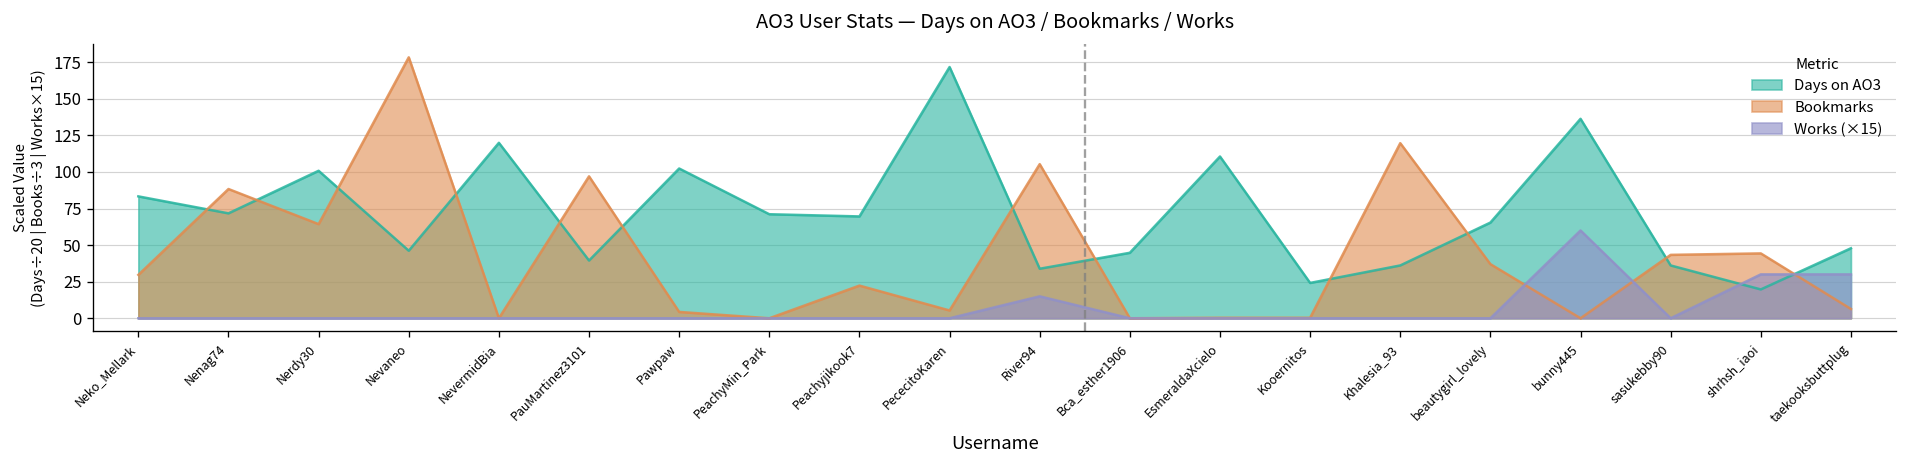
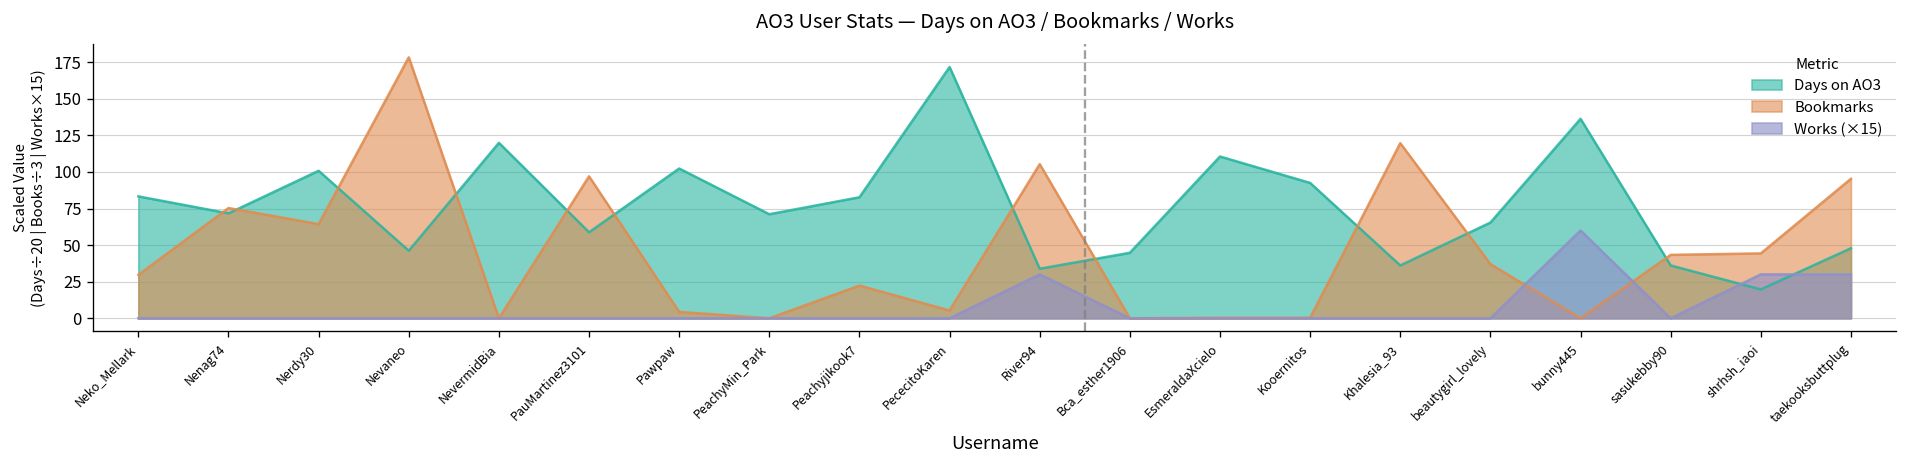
Bookmarks, Nenag74: 88 -> 75
Days on AO3, PauMartinez3101: 39 -> 59
Days on AO3, Peachyjikook7: 70 -> 83
Works (×15), River94: 15 -> 30
Days on AO3, Kooernitos: 24 -> 93
Bookmarks, taekooksbuttplug: 6 -> 95
